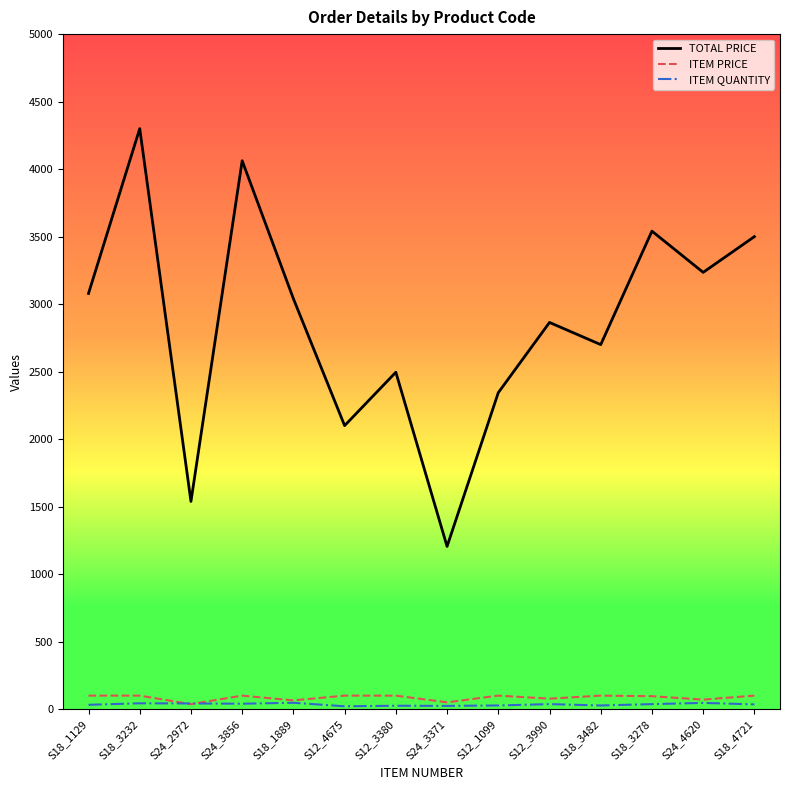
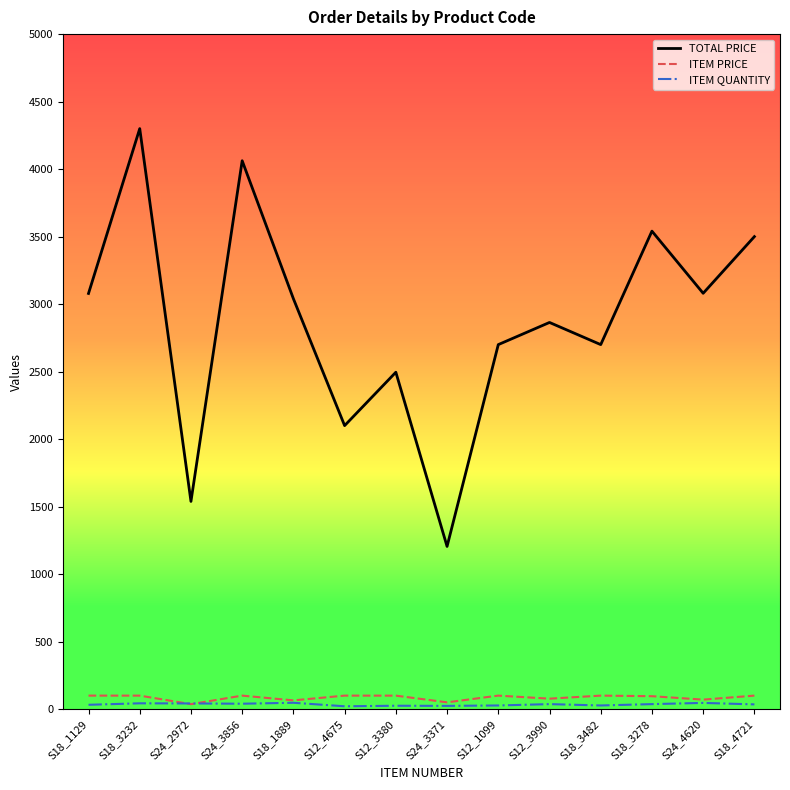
TOTAL PRICE, S12_1099: 2340 -> 2700
TOTAL PRICE, S24_4620: 3240 -> 3080
